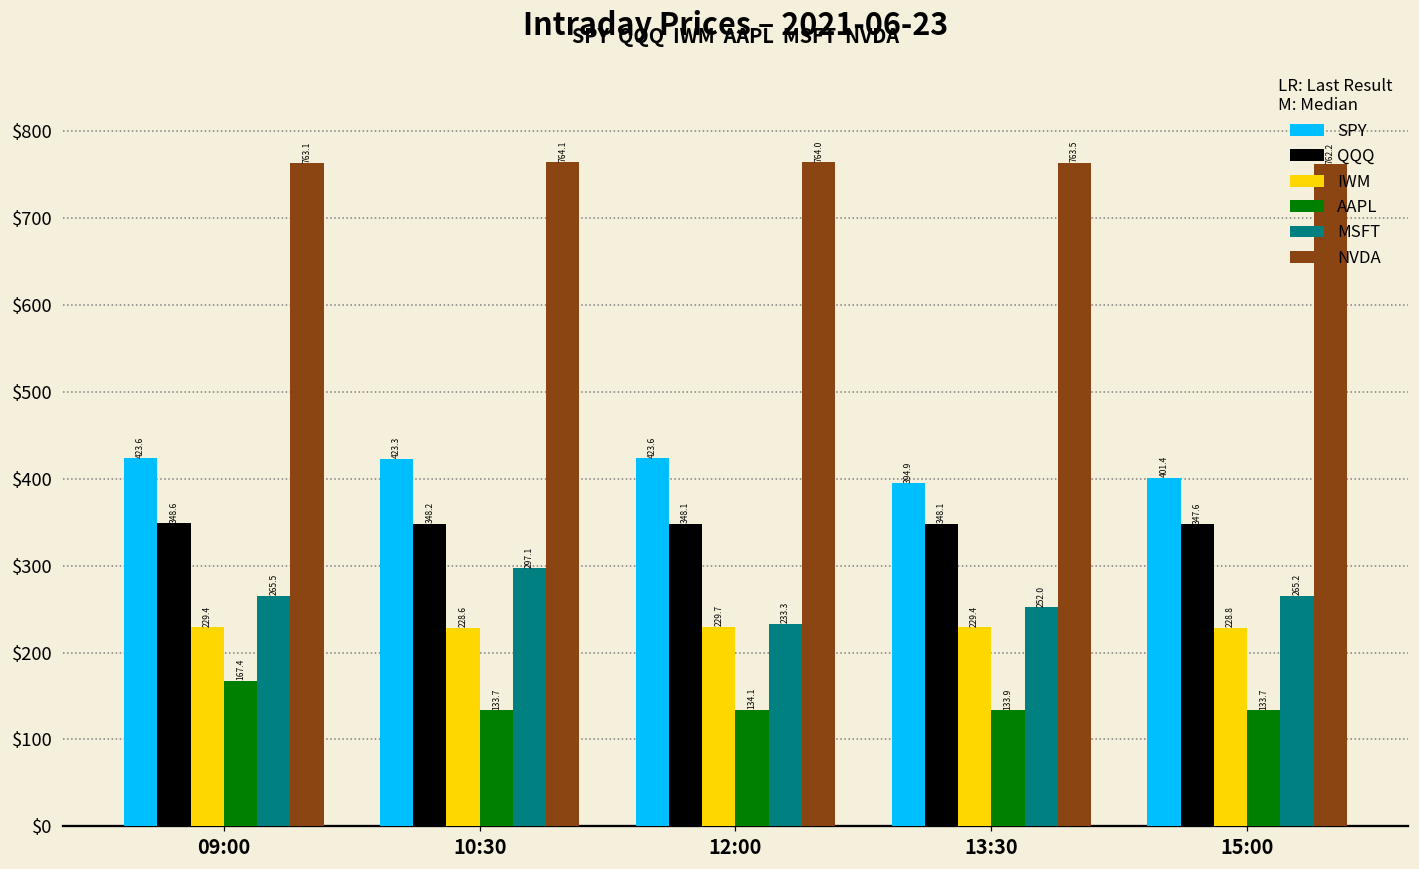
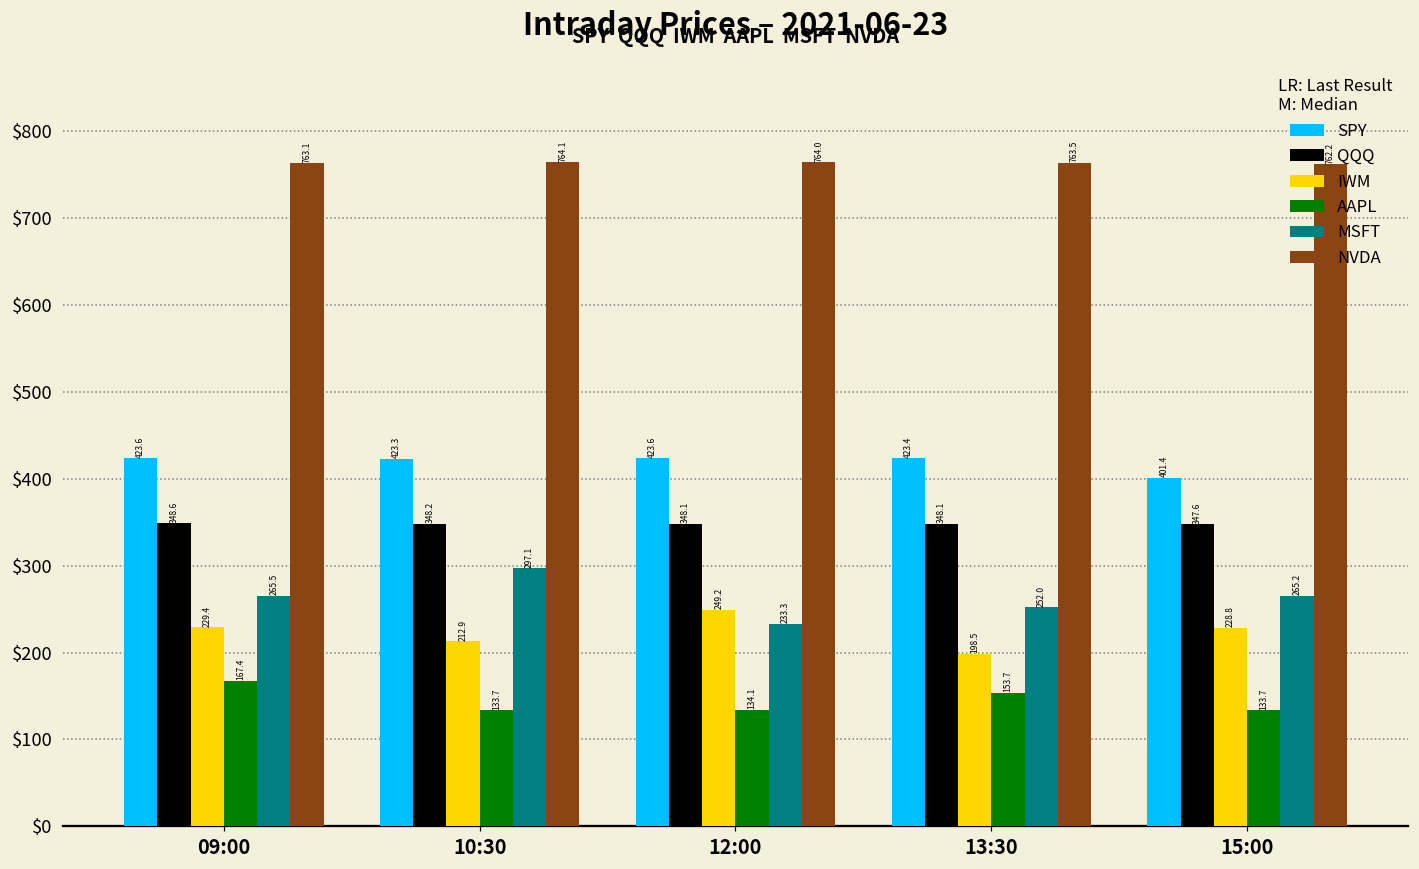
IWM, 10:30: 228.6 -> 212.9
IWM, 12:00: 229.7 -> 249.2
SPY, 13:30: 394.9 -> 423.4
IWM, 13:30: 229.4 -> 198.5
AAPL, 13:30: 133.9 -> 153.7
